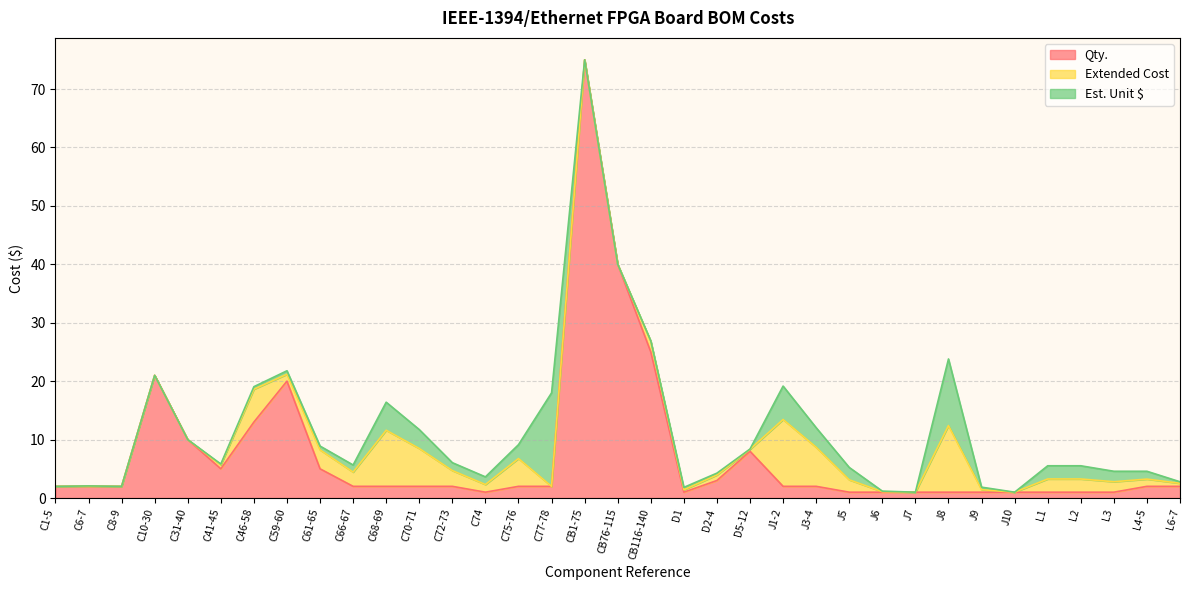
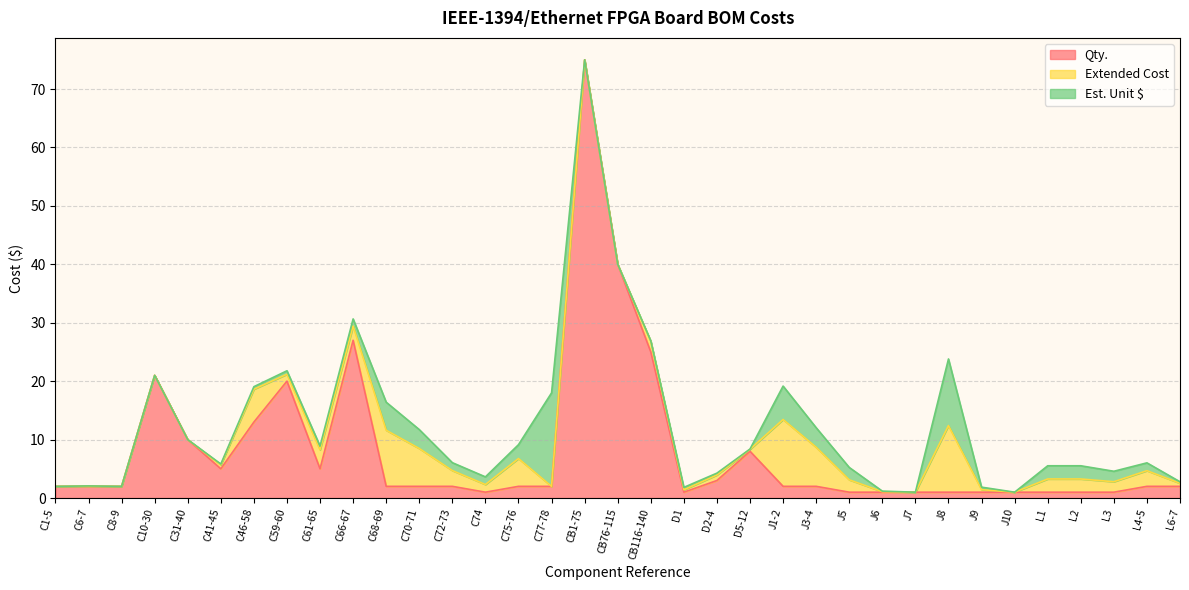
Qty., C66-67: 2 -> 27
Extended Cost, L4-5: 1 -> 3
